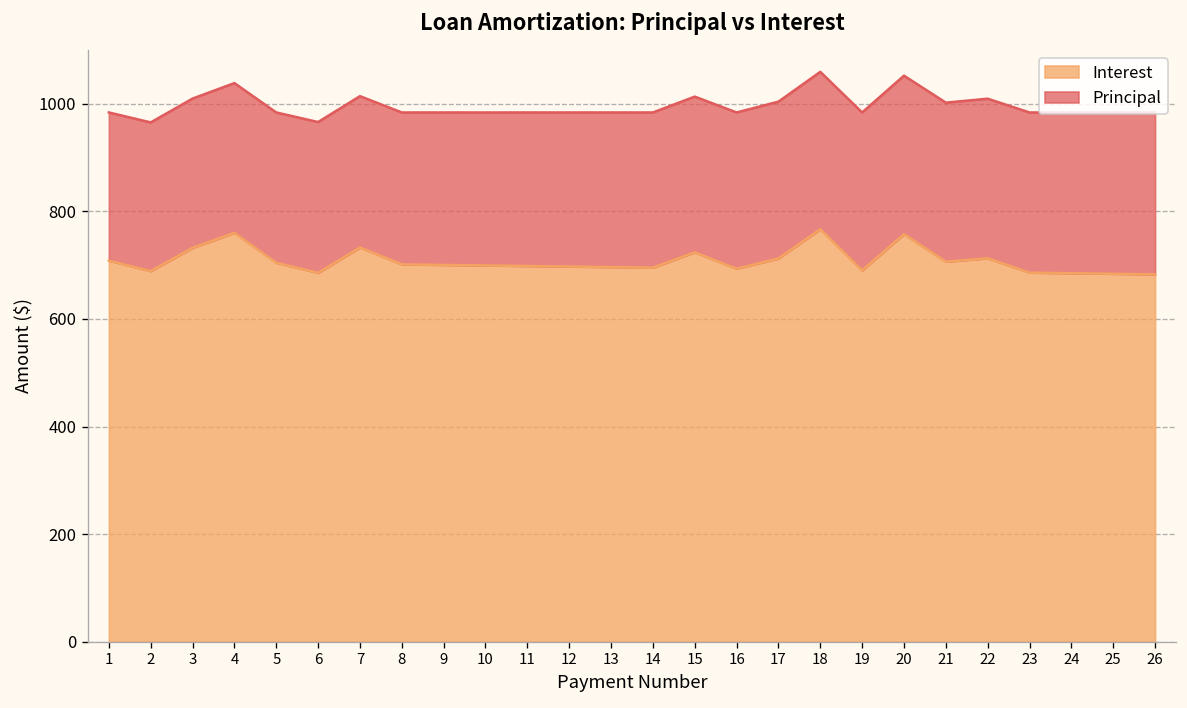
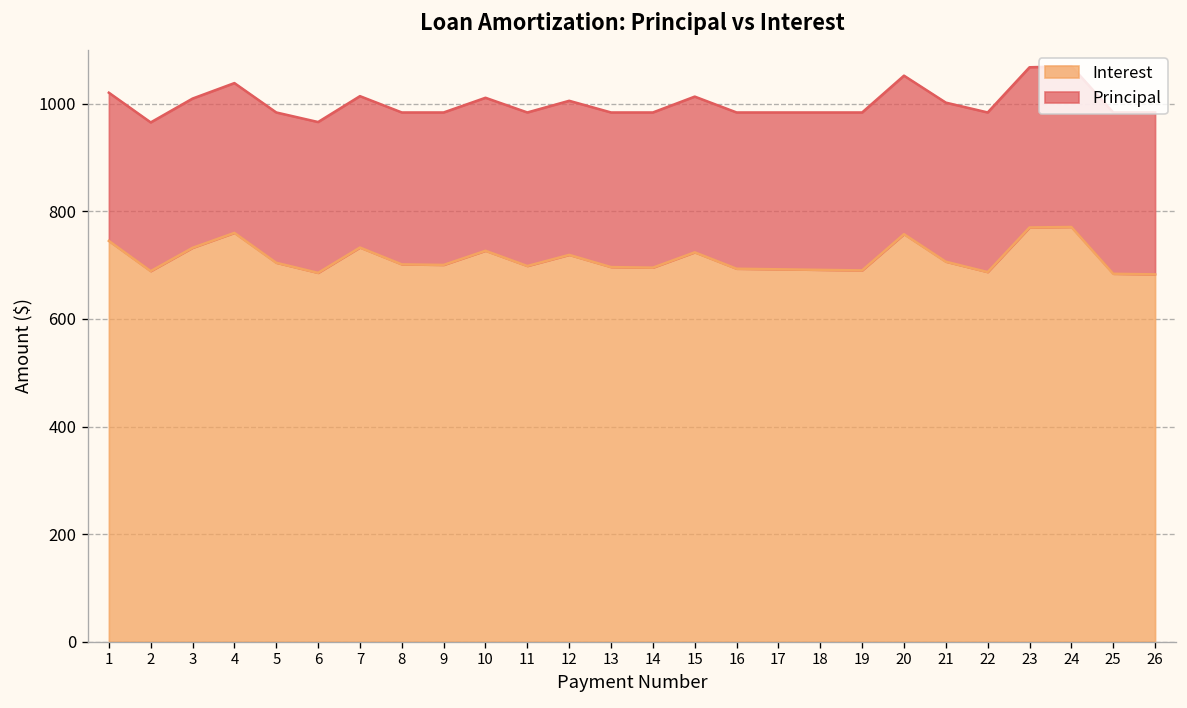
Interest, 1: 710 -> 750
Interest, 10: 700 -> 730
Interest, 12: 700 -> 720
Interest, 17: 710 -> 690
Interest, 18: 770 -> 690
Interest, 22: 710 -> 690
Interest, 23: 690 -> 770
Interest, 24: 680 -> 770
